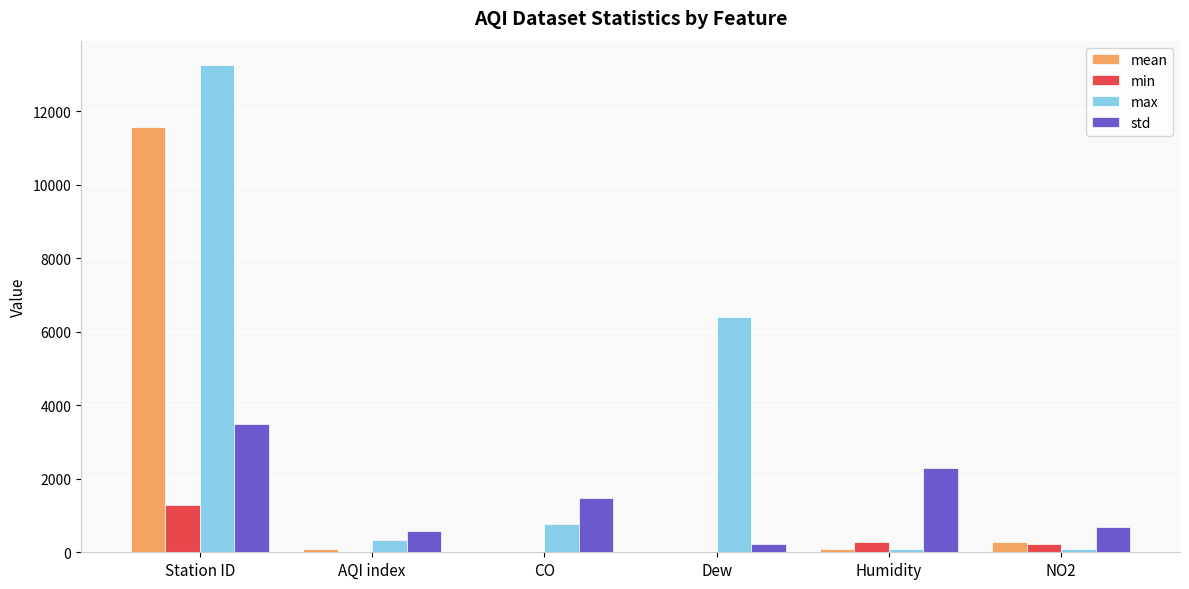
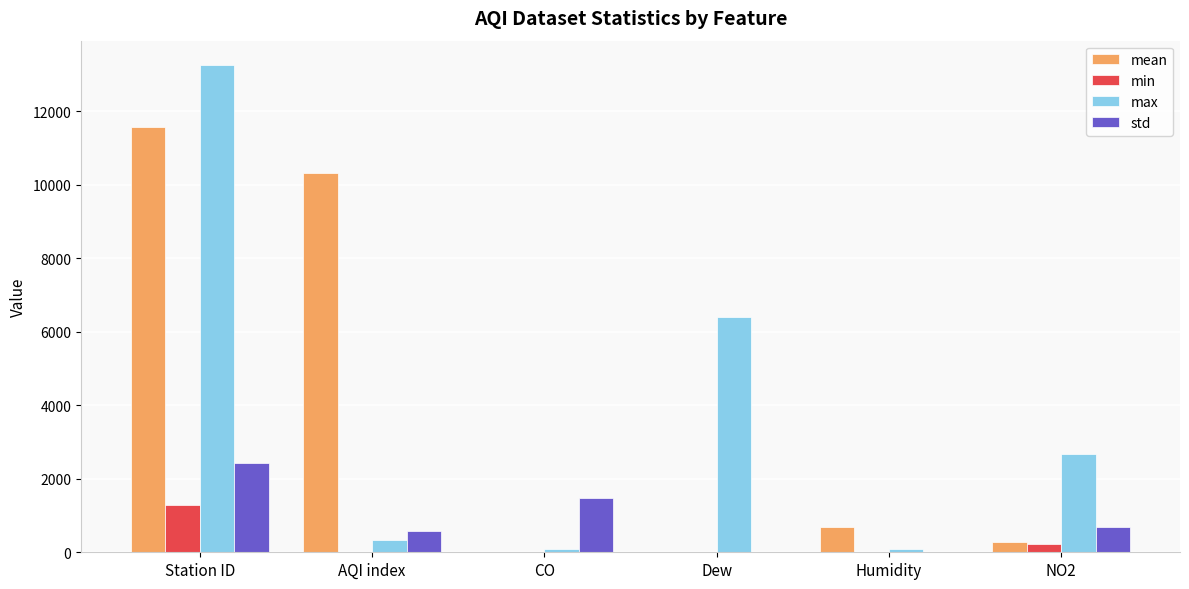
std, Station ID: 3500 -> 2400
mean, AQI index: 100 -> 10300
max, CO: 800 -> 100
std, Dew: 200 -> 0
mean, Humidity: 100 -> 700
min, Humidity: 300 -> 0
std, Humidity: 2300 -> 0
max, NO2: 100 -> 2700
